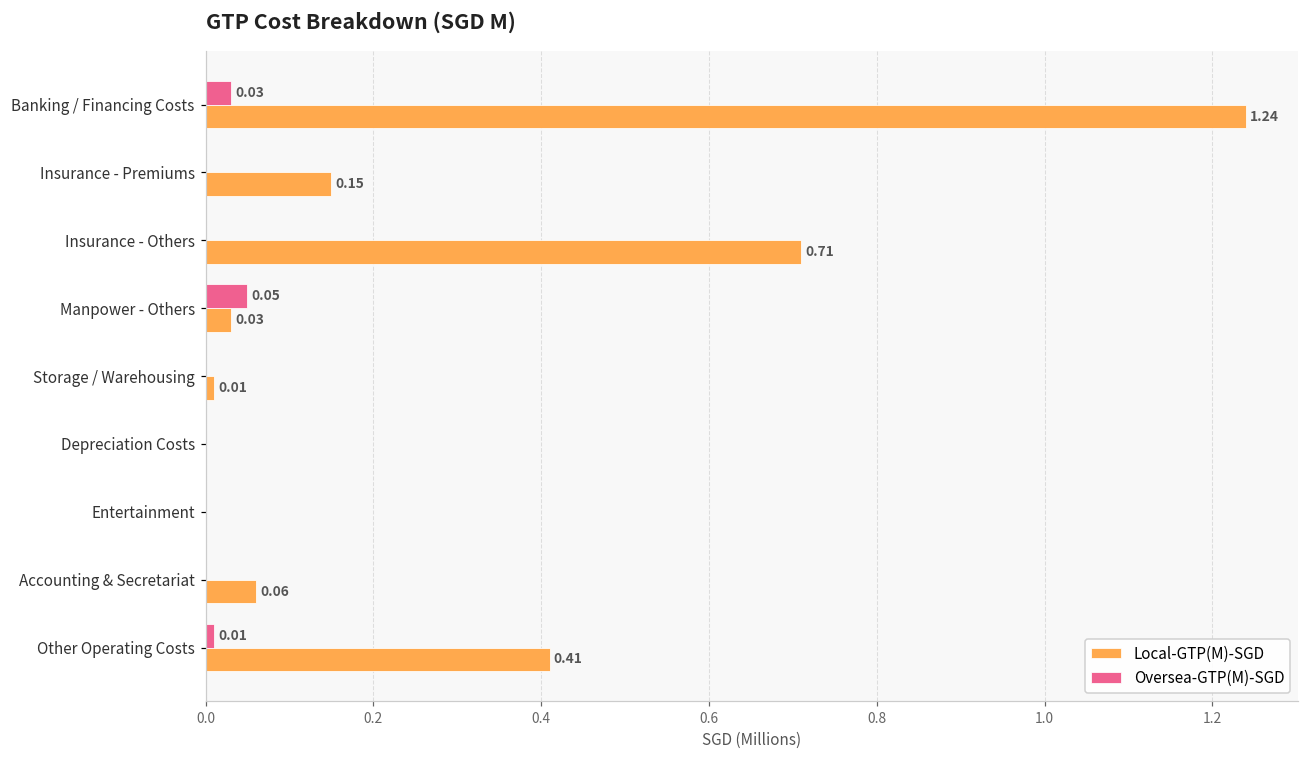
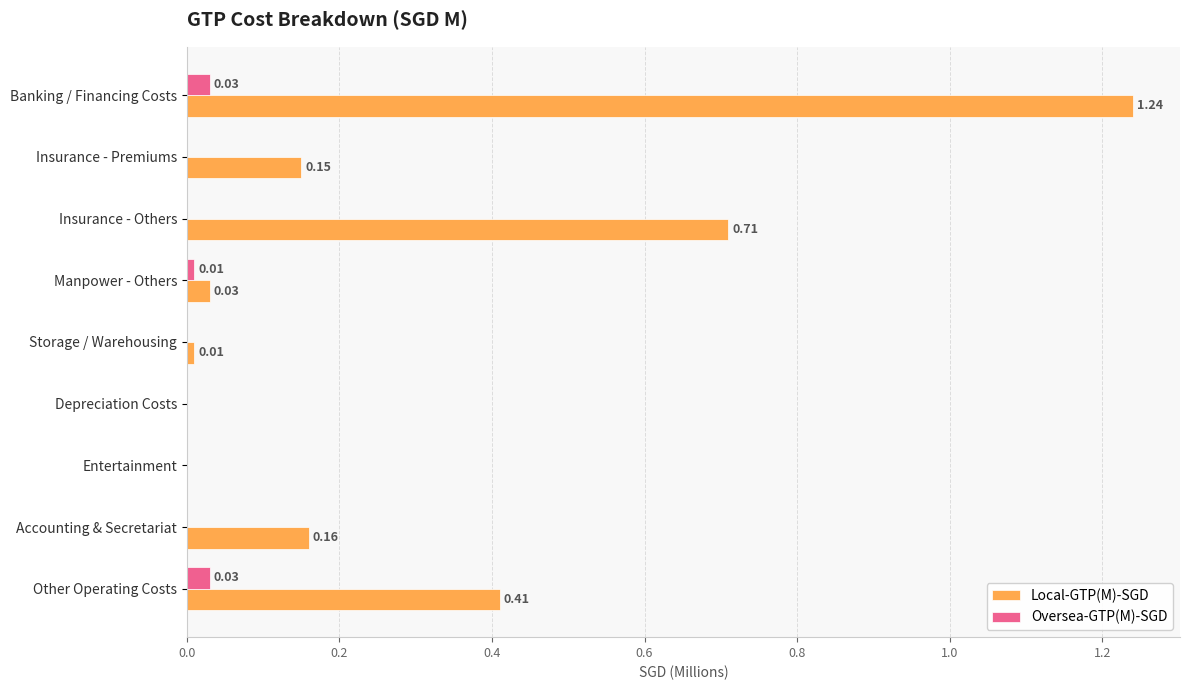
Oversea-GTP(M)-SGD, Manpower - Others: 0.05 -> 0.01
Local-GTP(M)-SGD, Accounting & Secretariat: 0.06 -> 0.16
Oversea-GTP(M)-SGD, Other Operating Costs: 0.01 -> 0.03
